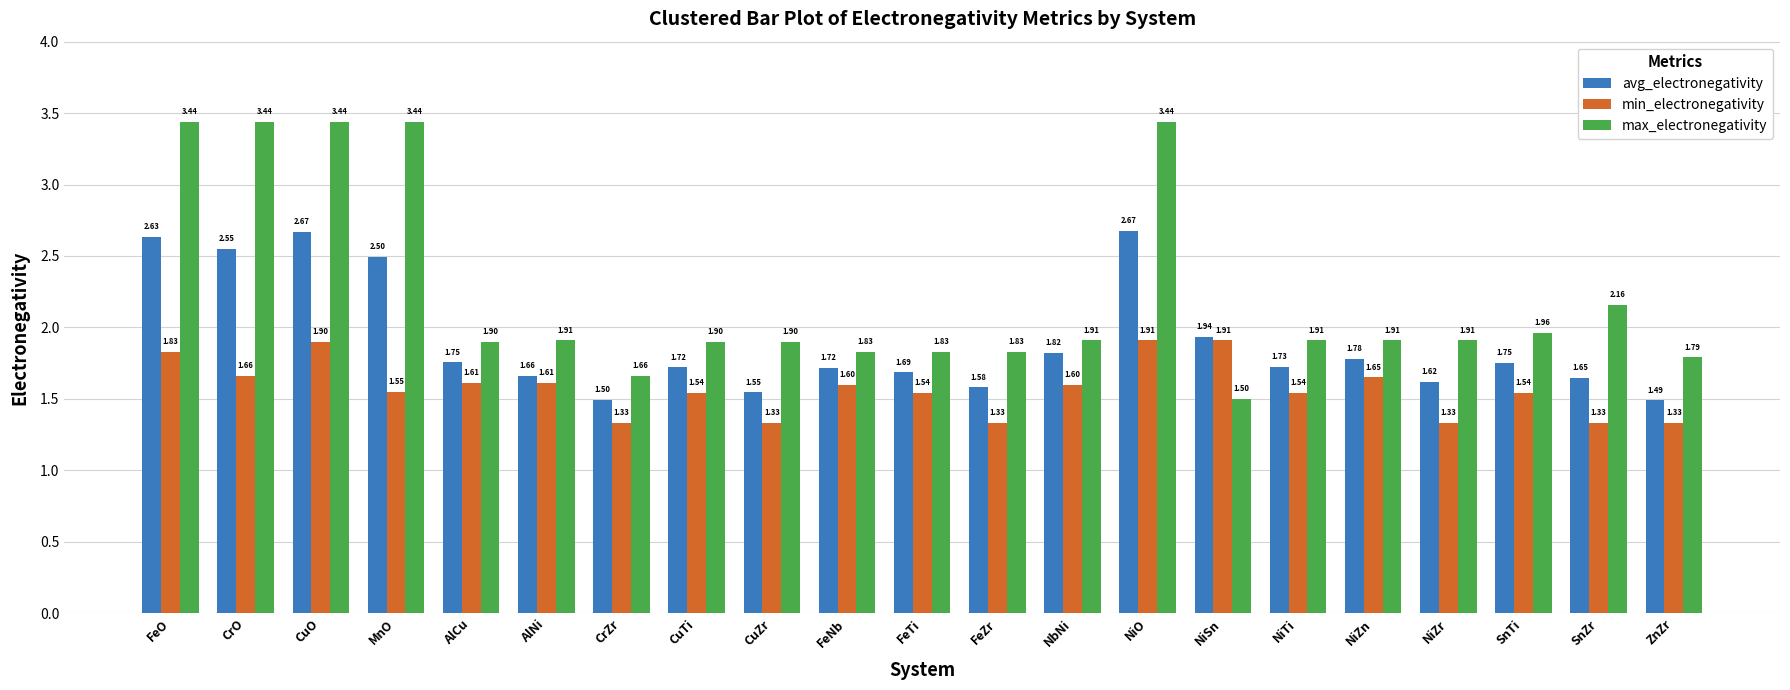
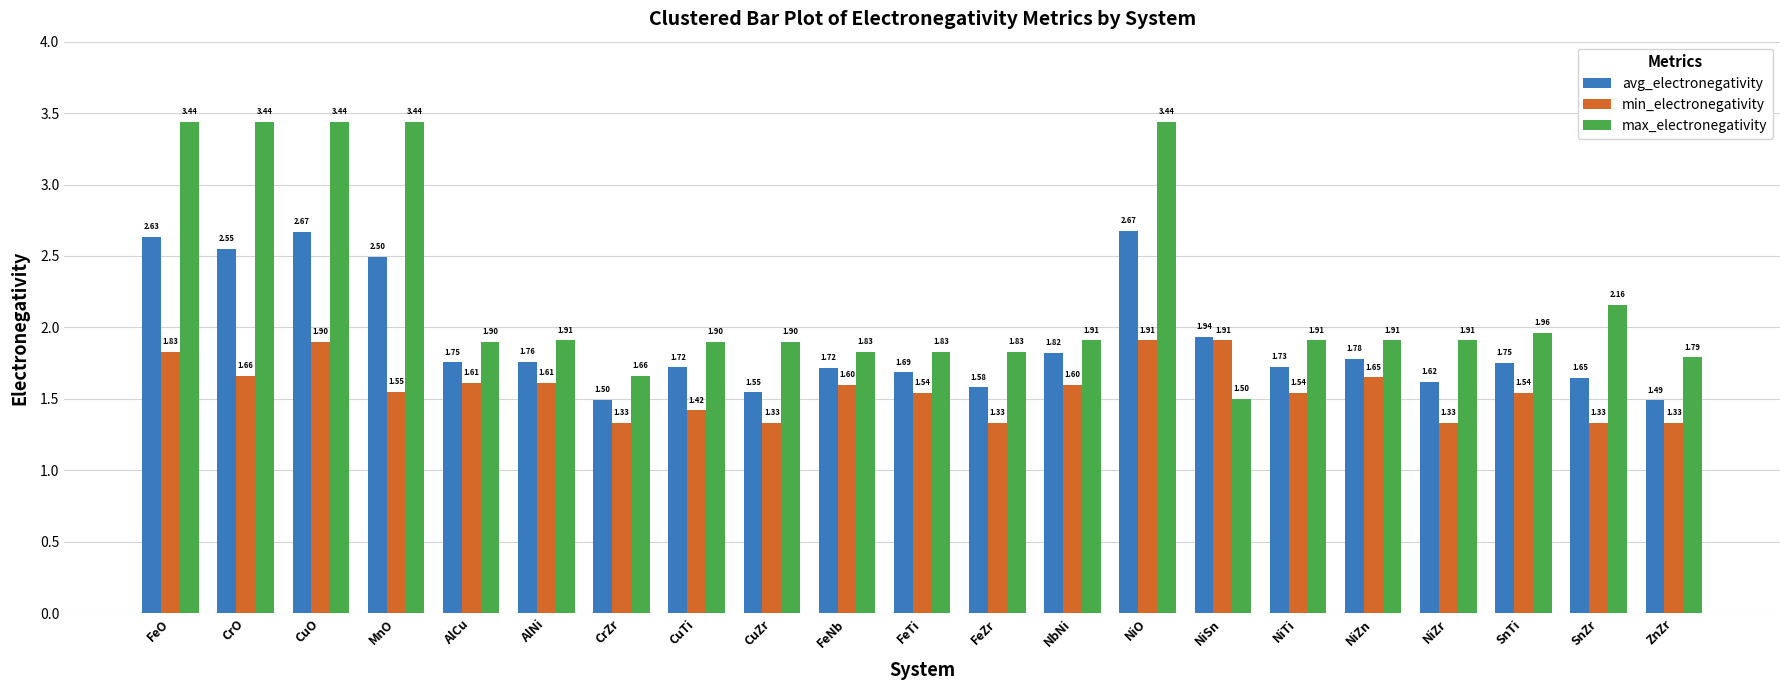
avg_electronegativity, AlNi: 1.66 -> 1.76
min_electronegativity, CuTi: 1.54 -> 1.42
